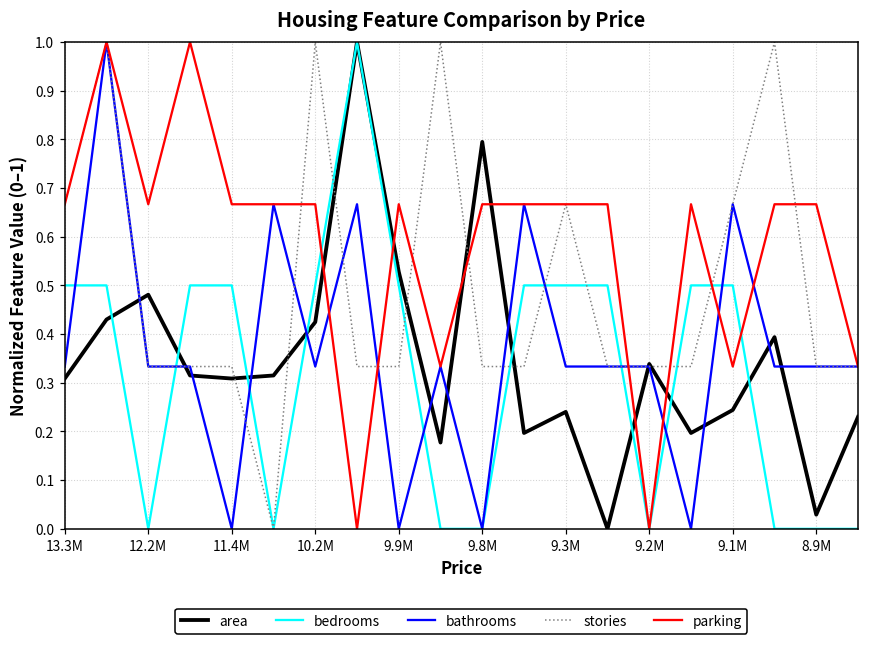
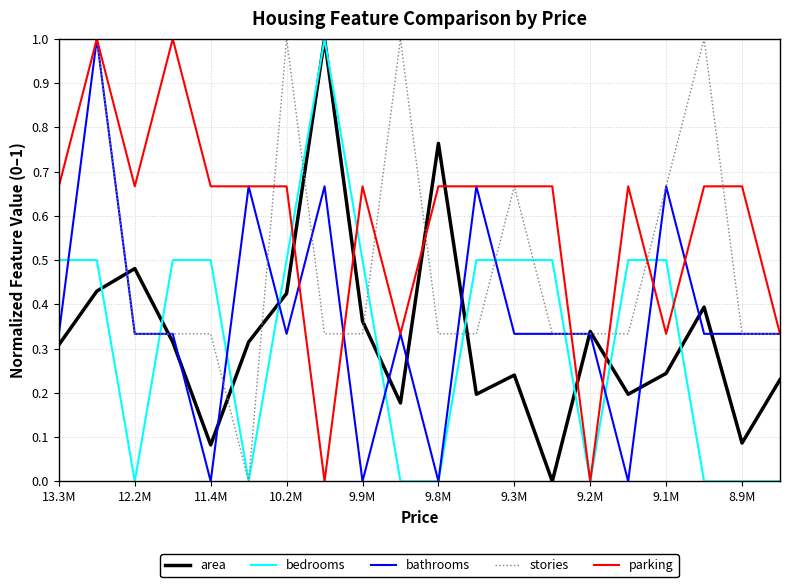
area, 11.4M: 0.31 -> 0.08
area, 9.9M: 0.53 -> 0.36
area, 9.8M: 0.79 -> 0.76
area, 8.9M: 0.03 -> 0.09
